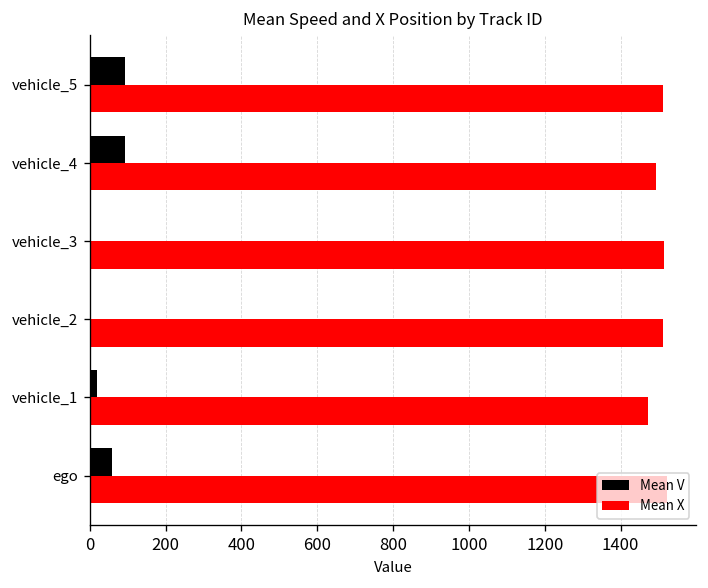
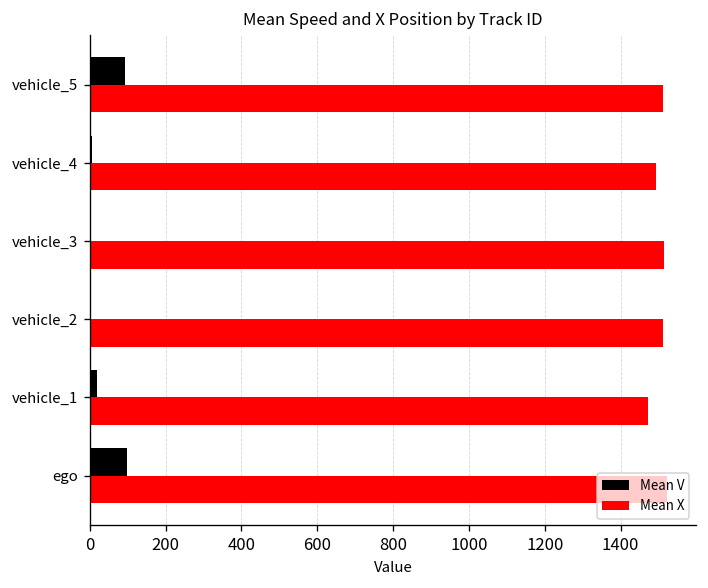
Mean V, vehicle_4: 90 -> 10
Mean V, ego: 60 -> 100
